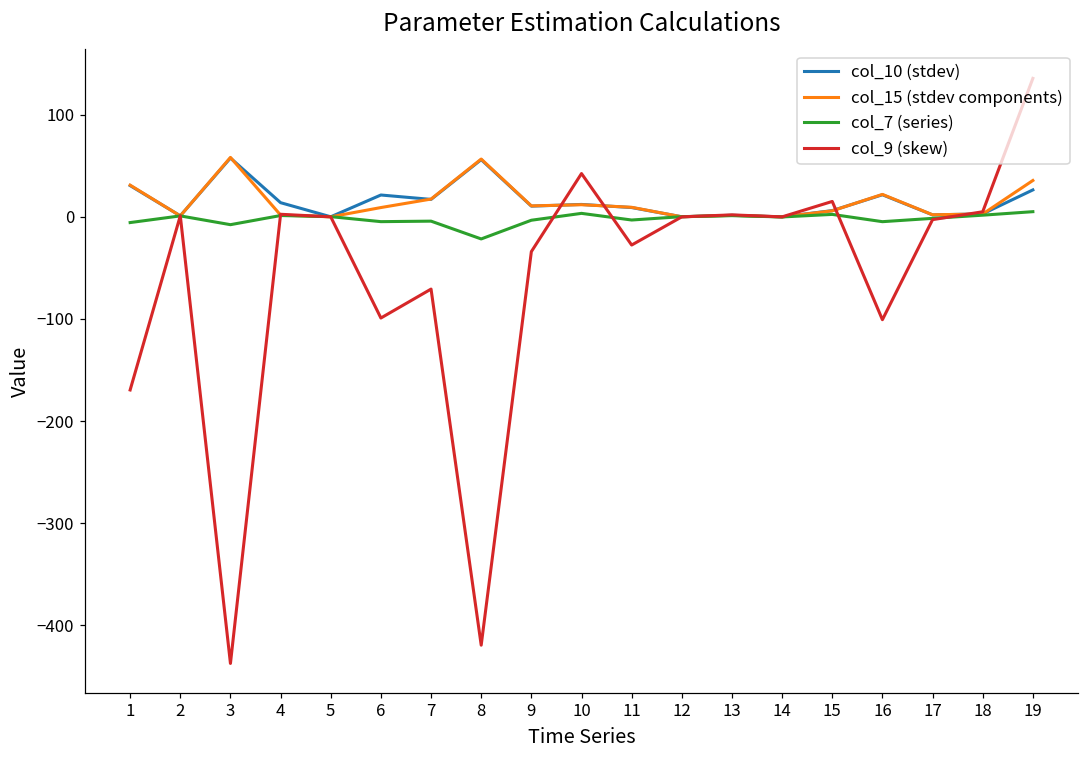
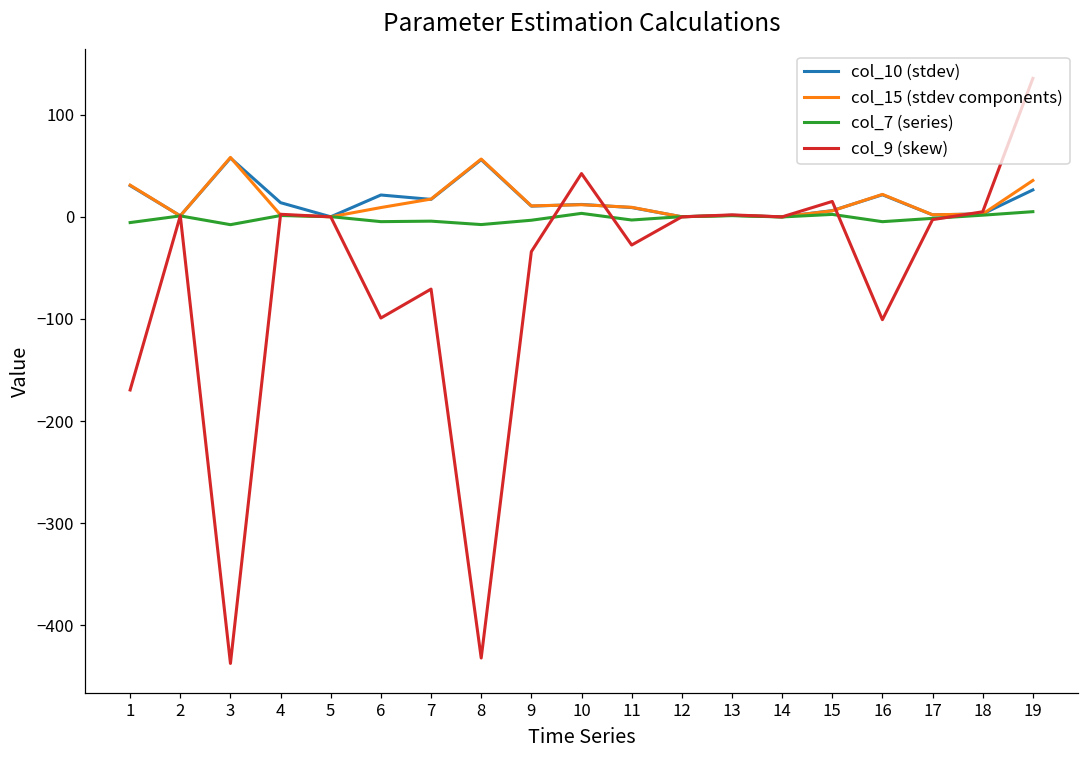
col_7 (series), 8: -20 -> -10
col_9 (skew), 8: -420 -> -430
